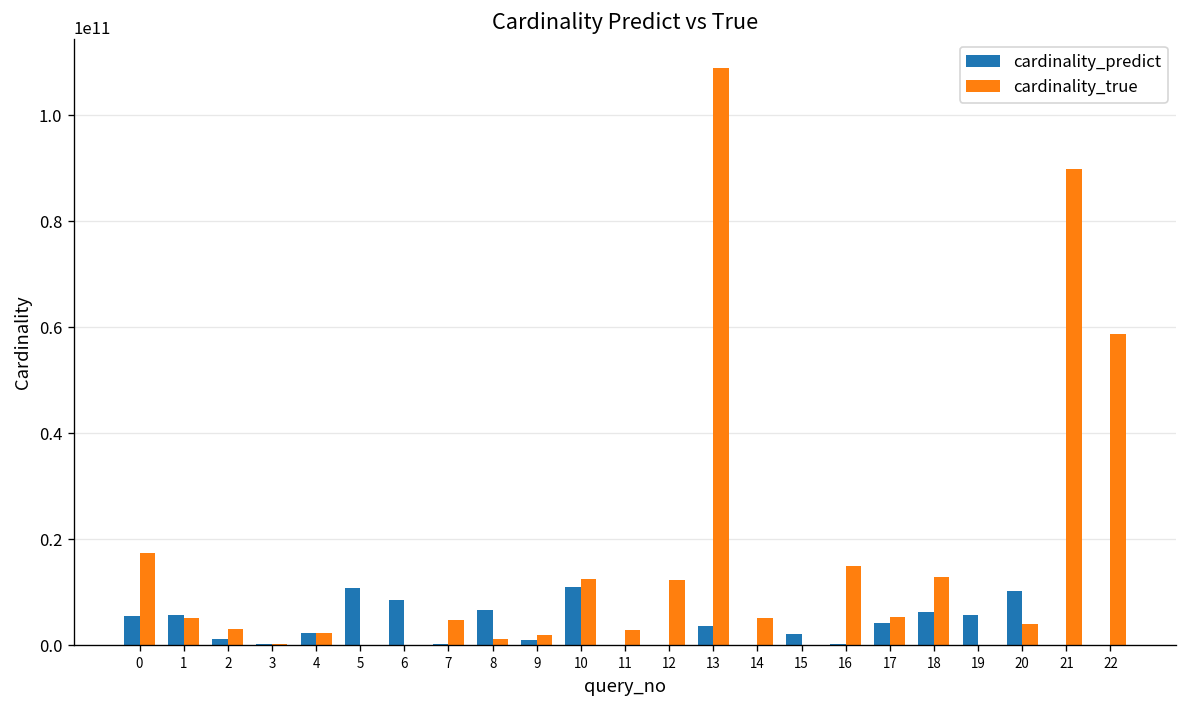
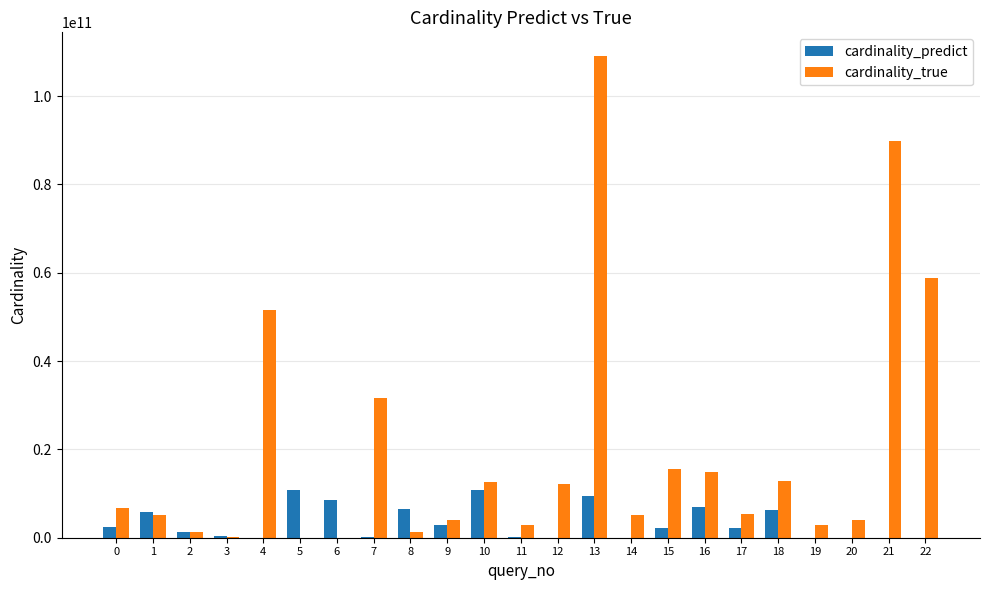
cardinality_predict, 0: 5000000000 -> 3000000000
cardinality_true, 0: 17000000000 -> 7000000000
cardinality_true, 2: 3000000000 -> 1000000000
cardinality_predict, 4: 2000000000 -> 0
cardinality_true, 4: 2000000000 -> 52000000000
cardinality_true, 7: 5000000000 -> 32000000000
cardinality_predict, 9: 1000000000 -> 3000000000
cardinality_true, 9: 2000000000 -> 4000000000
cardinality_predict, 13: 4000000000 -> 9000000000
cardinality_true, 15: 0 -> 16000000000
cardinality_predict, 16: 0 -> 7000000000
cardinality_predict, 17: 4000000000 -> 2000000000
cardinality_predict, 19: 6000000000 -> 0
cardinality_true, 19: 0 -> 3000000000
cardinality_predict, 20: 10000000000 -> 0
